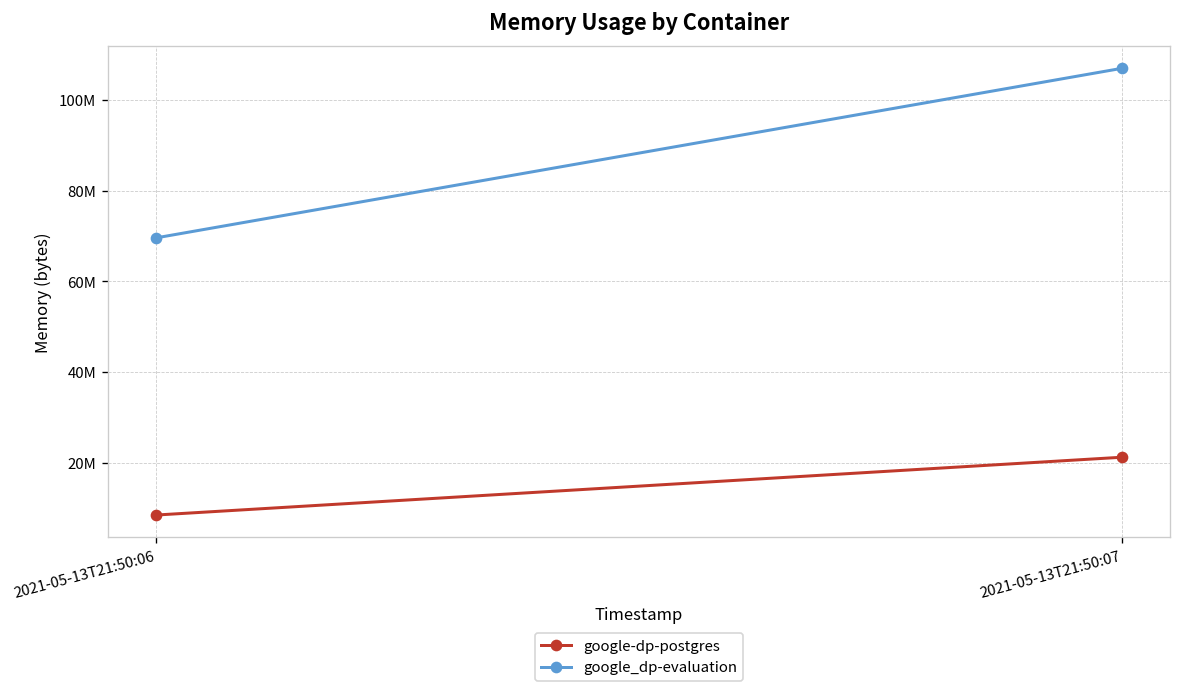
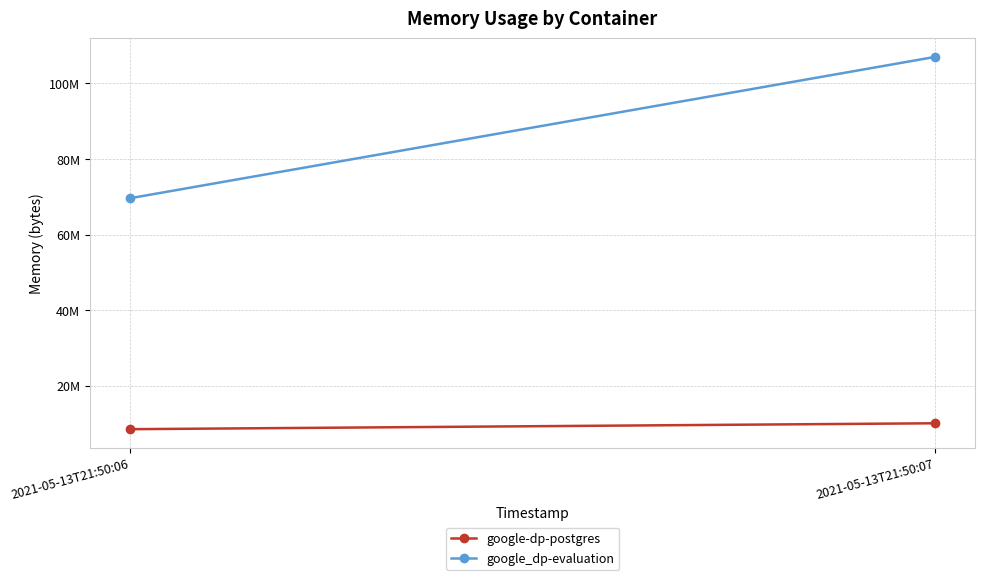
google-dp-postgres, 2021-05-13T21:50:07: 21000000 -> 10000000
